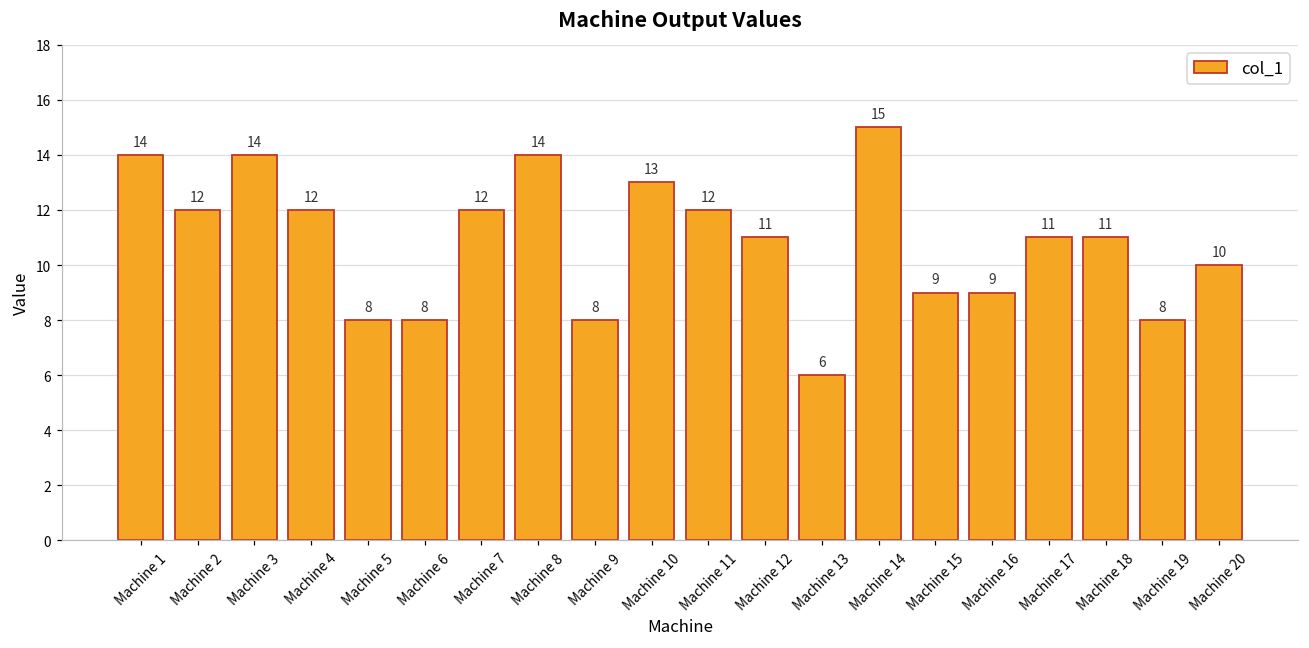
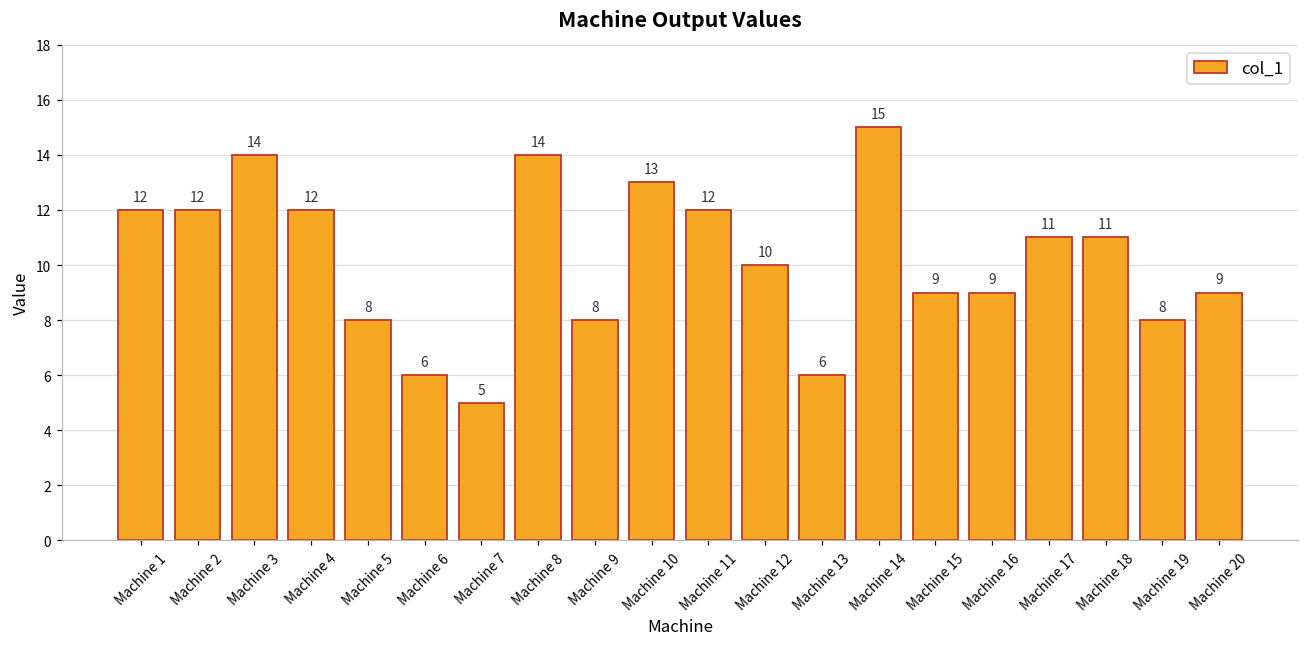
Machine 1: 14 -> 12
Machine 6: 8 -> 6
Machine 7: 12 -> 5
Machine 12: 11 -> 10
Machine 20: 10 -> 9
